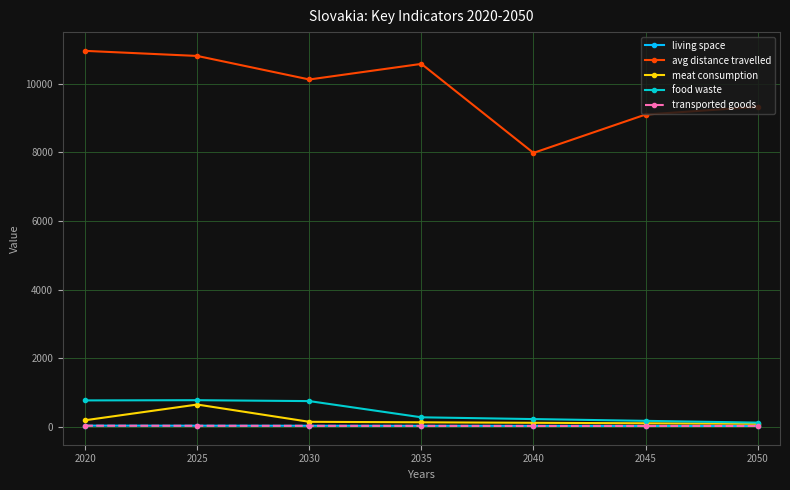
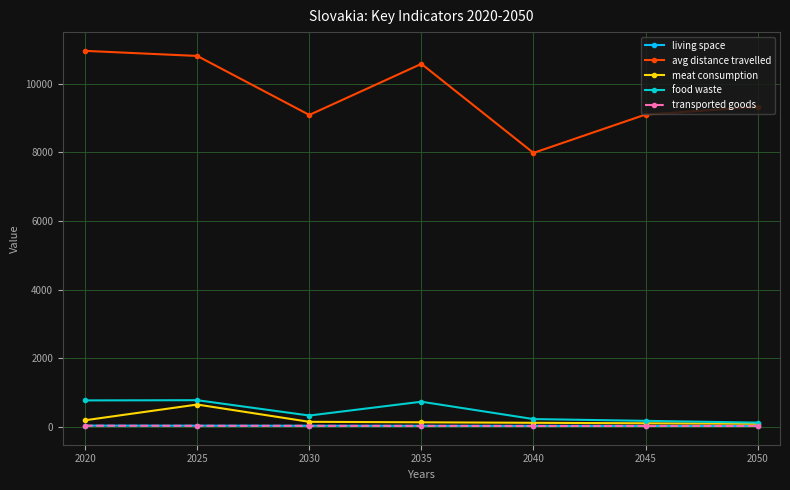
avg distance travelled, 2030: 10100 -> 9100
food waste, 2030: 700 -> 300
food waste, 2035: 300 -> 700
